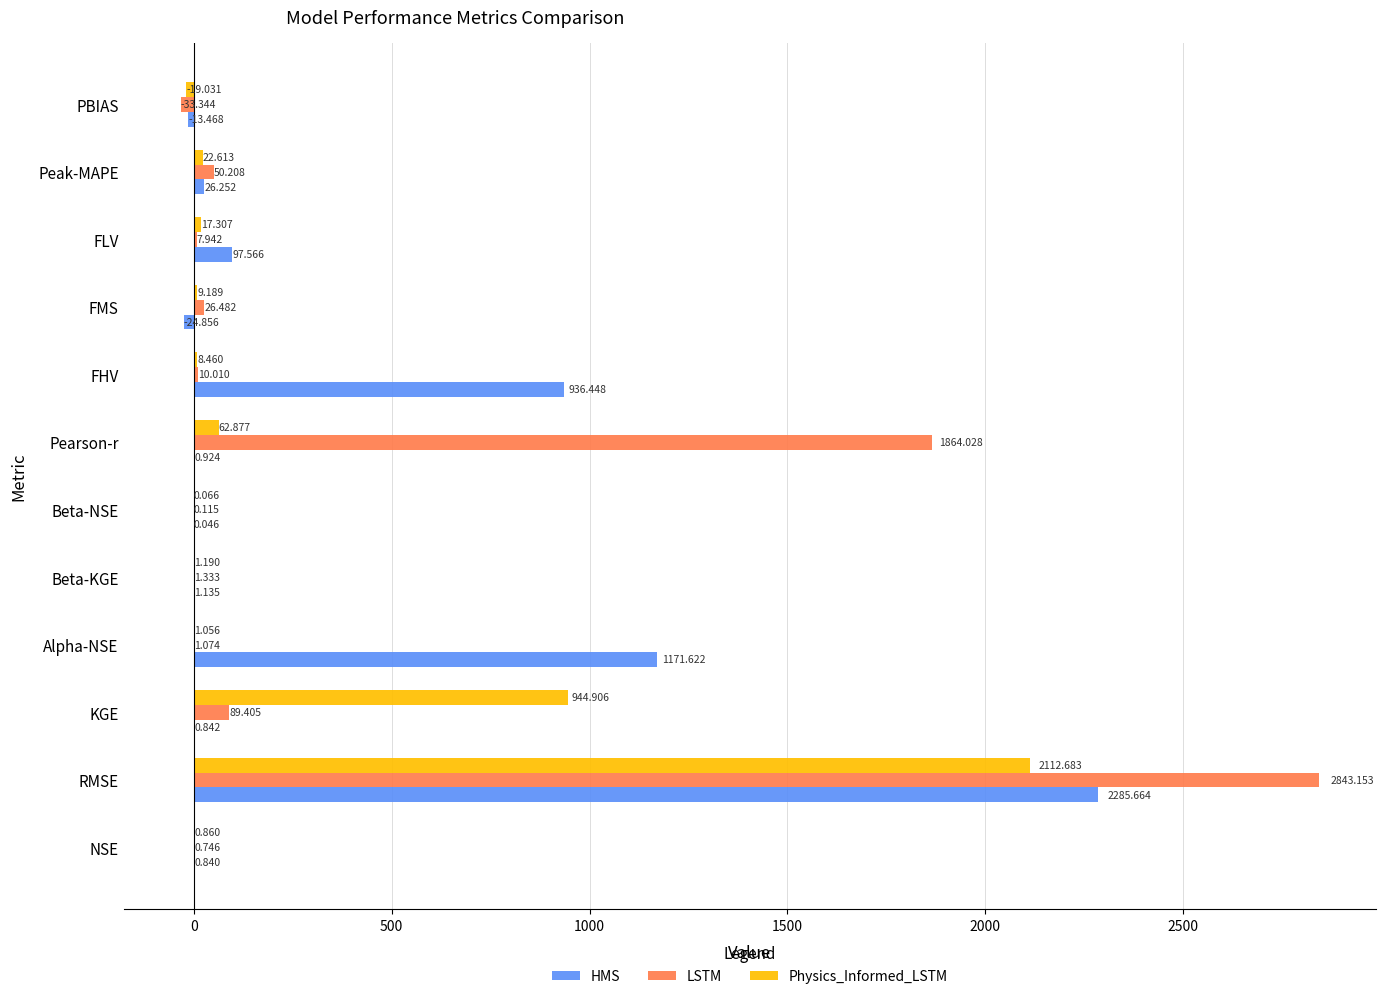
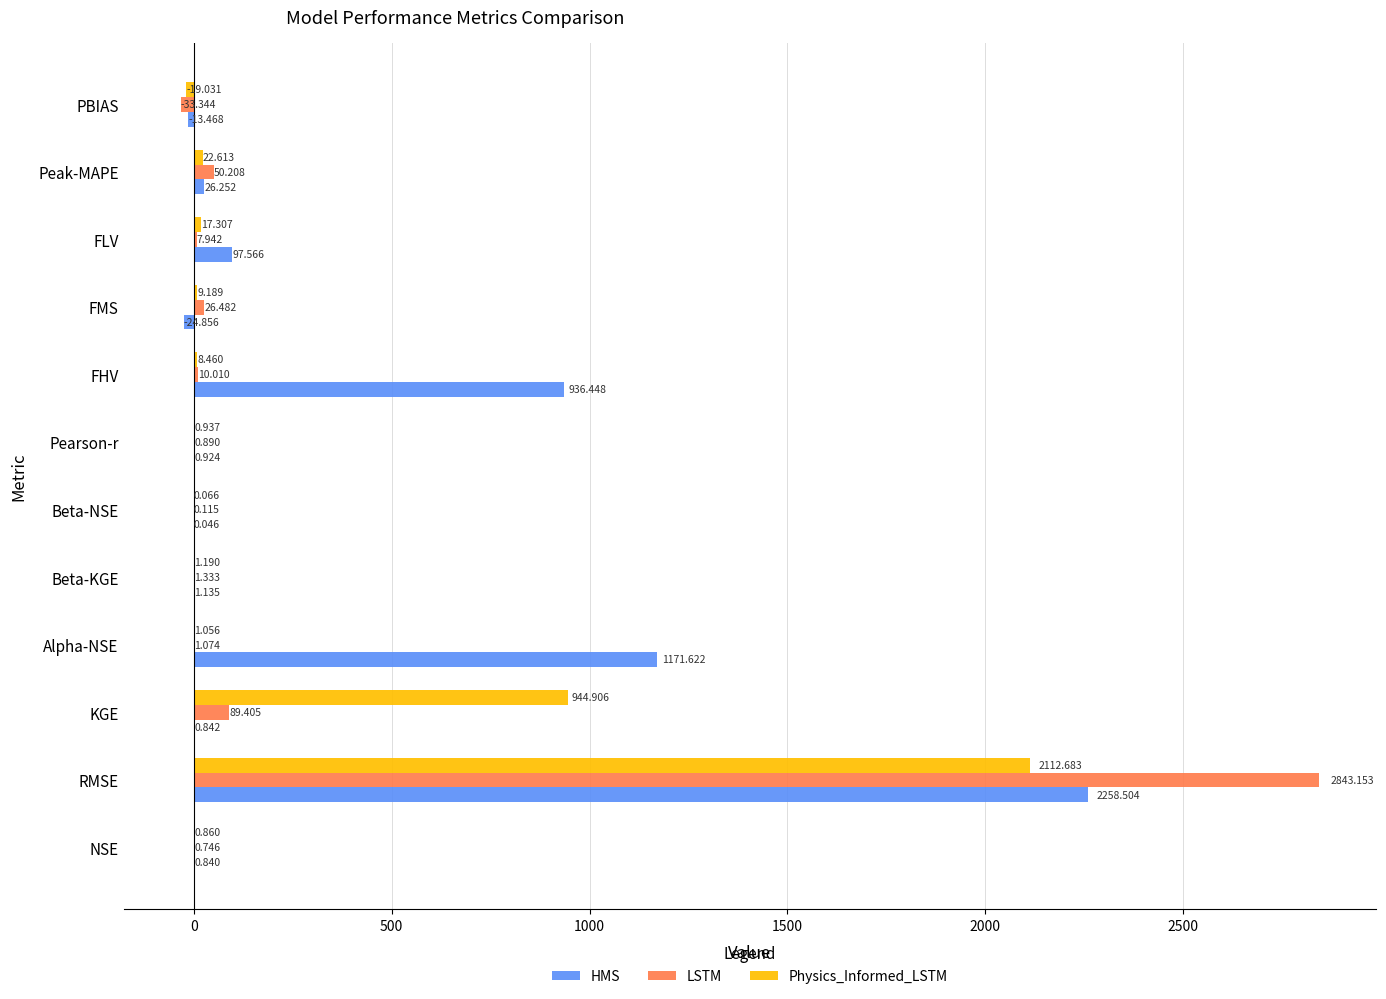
Physics_Informed_LSTM, Pearson-r: 62.877 -> 0.937
LSTM, Pearson-r: 1864.028 -> 0.890
HMS, RMSE: 2285.664 -> 2258.504
